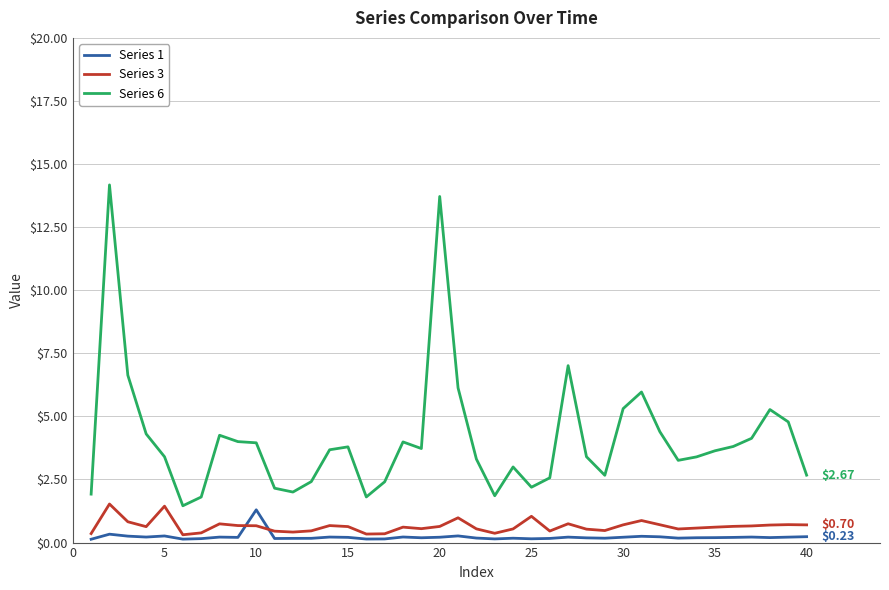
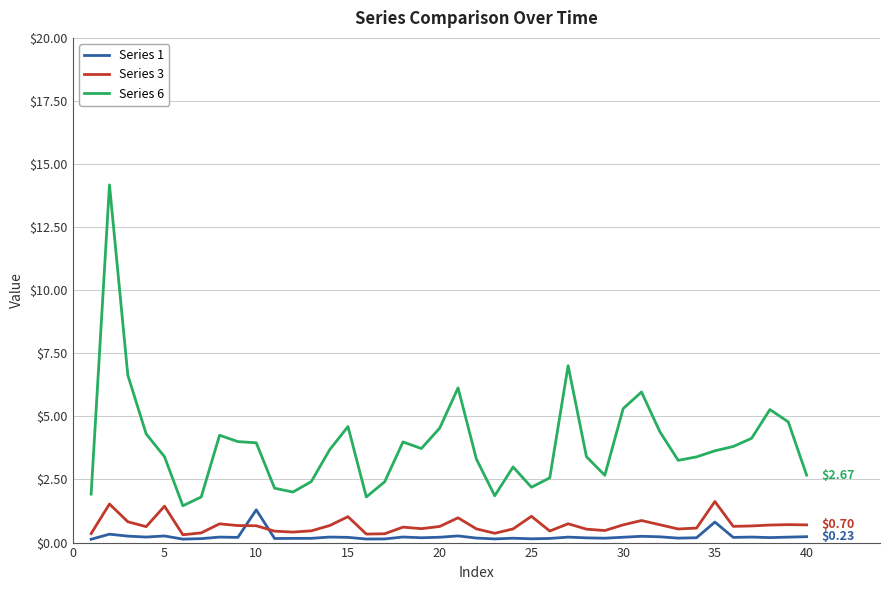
Series 3, 15: $0.6 -> $1.0
Series 6, 15: $3.8 -> $4.6
Series 6, 20: $13.7 -> $4.5
Series 1, 35: $0.2 -> $0.8
Series 3, 35: $0.6 -> $1.6
